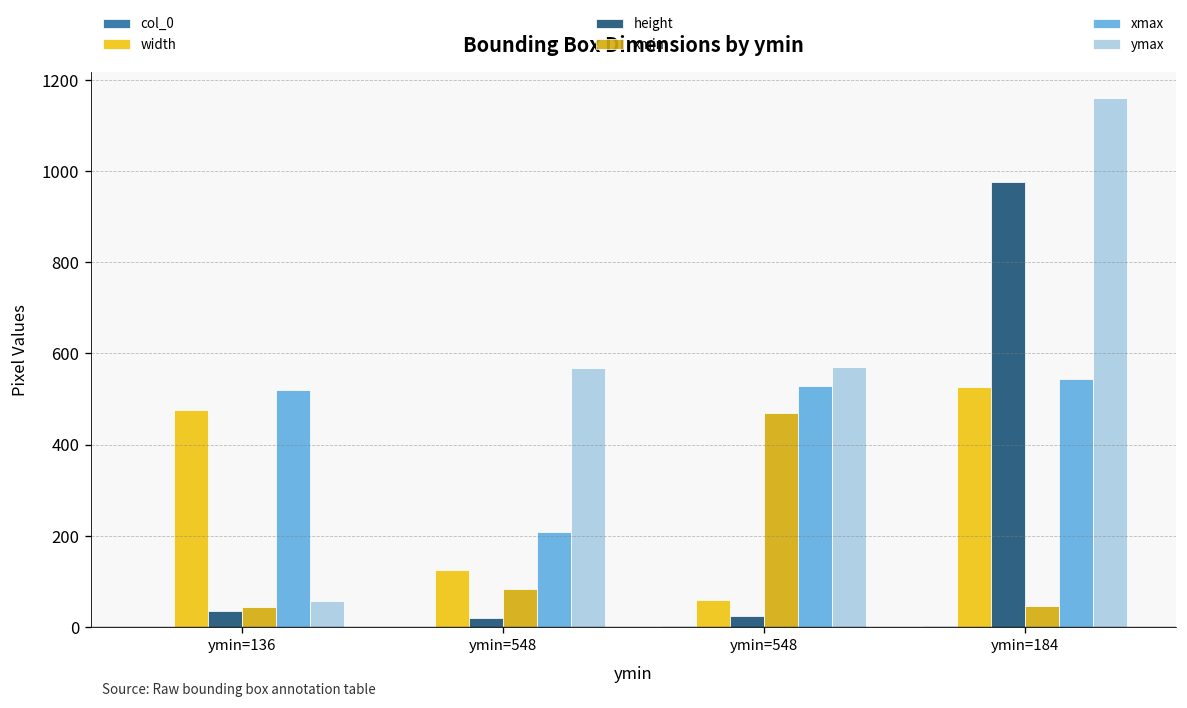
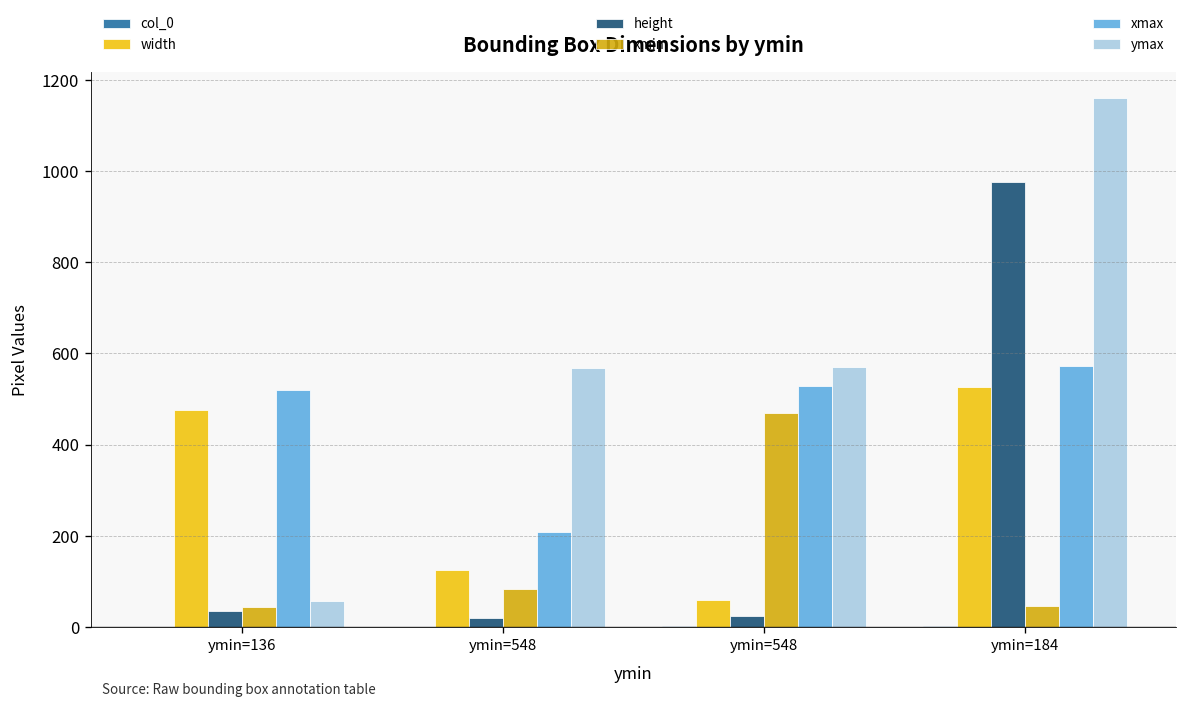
xmax, ymin=184: 550 -> 570
